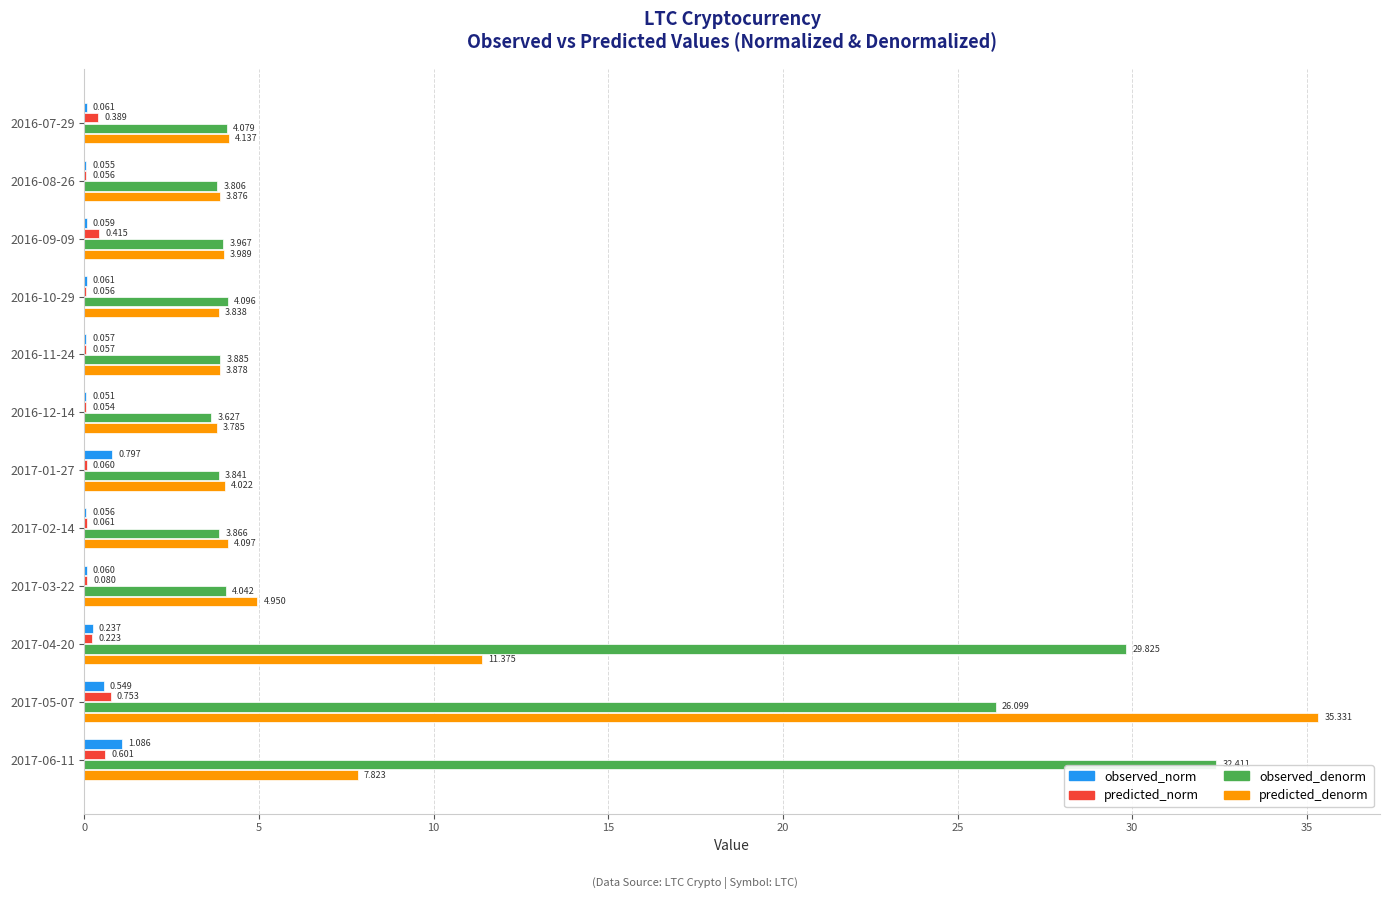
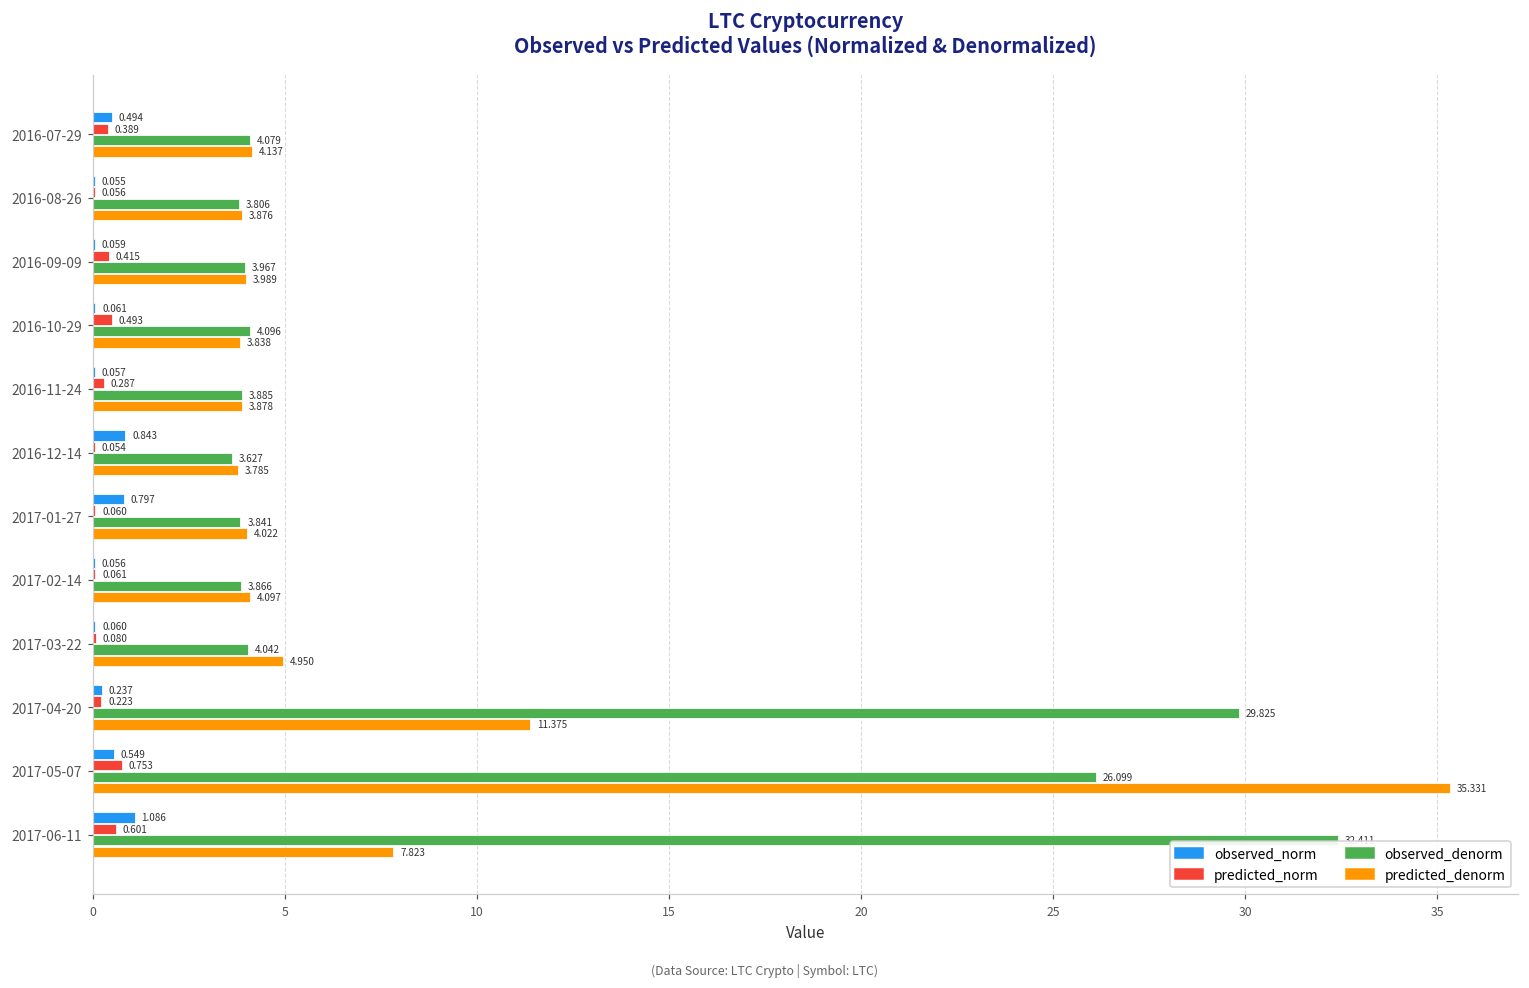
observed_norm, 2016-07-29: 0.061 -> 0.494
predicted_norm, 2016-10-29: 0.056 -> 0.493
predicted_norm, 2016-11-24: 0.057 -> 0.287
observed_norm, 2016-12-14: 0.051 -> 0.843
